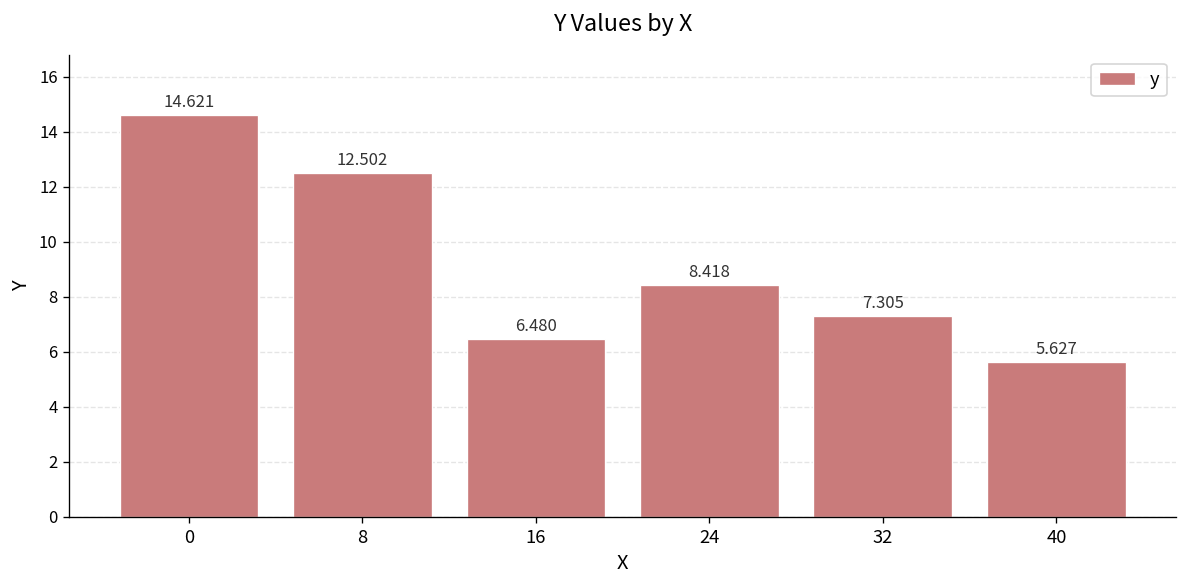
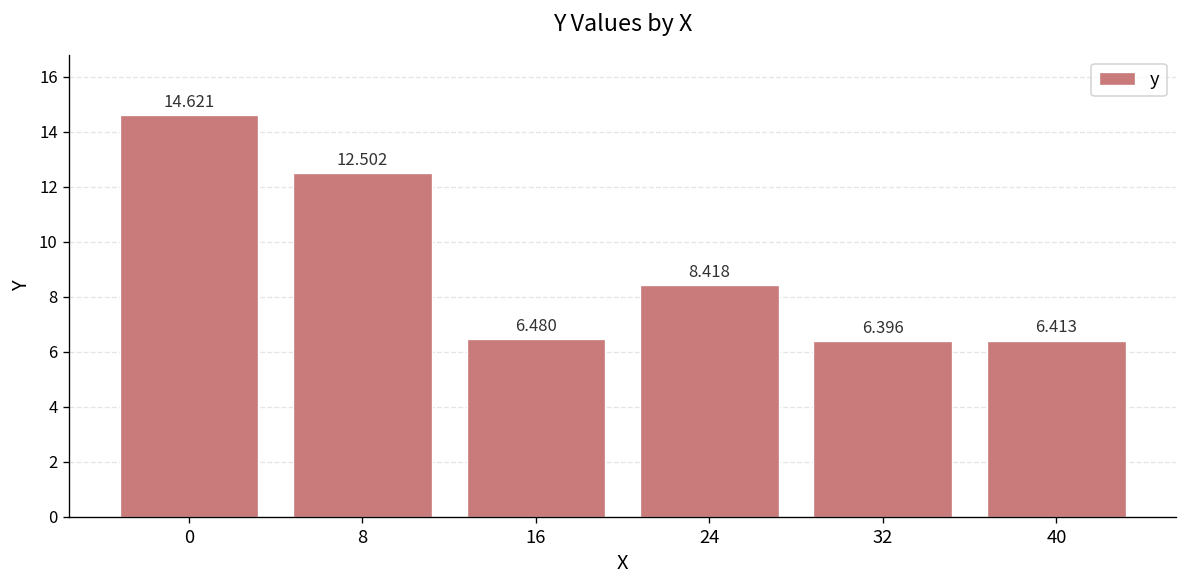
32: 7.305 -> 6.396
40: 5.627 -> 6.413
